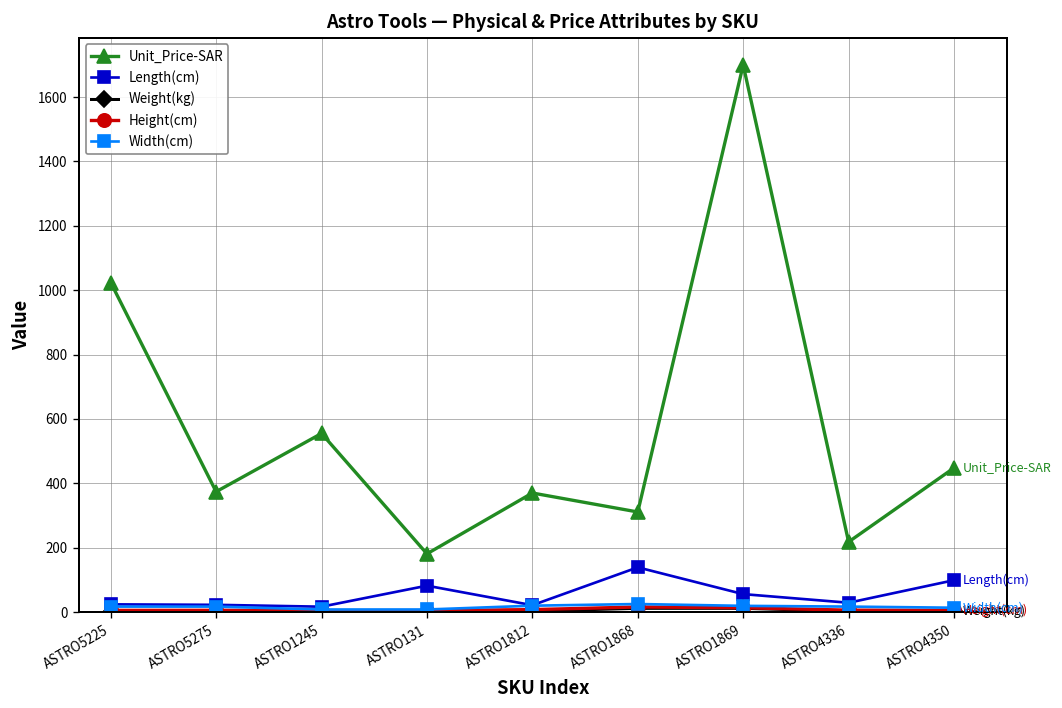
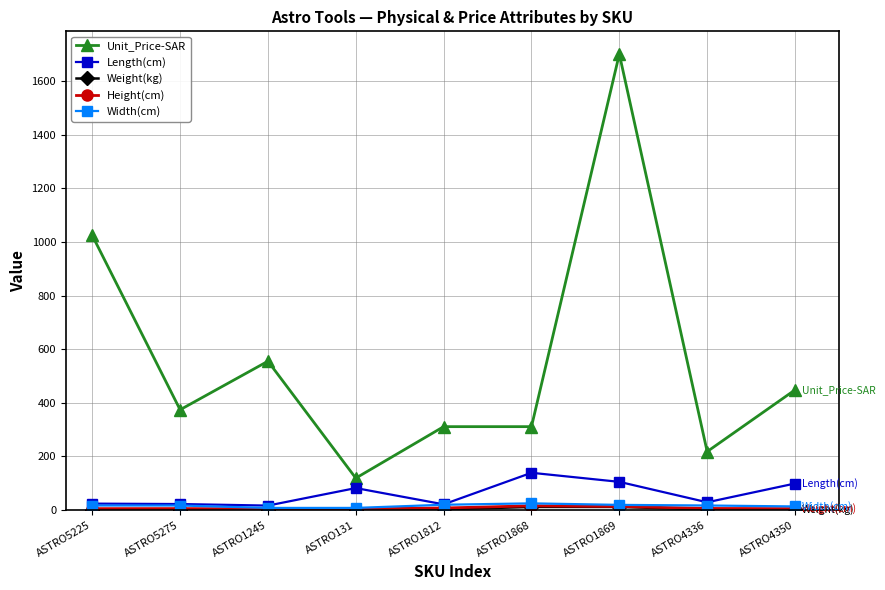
Unit_Price-SAR, ASTRO131: 180 -> 120
Unit_Price-SAR, ASTRO1812: 370 -> 310
Length(cm), ASTRO1869: 60 -> 110
